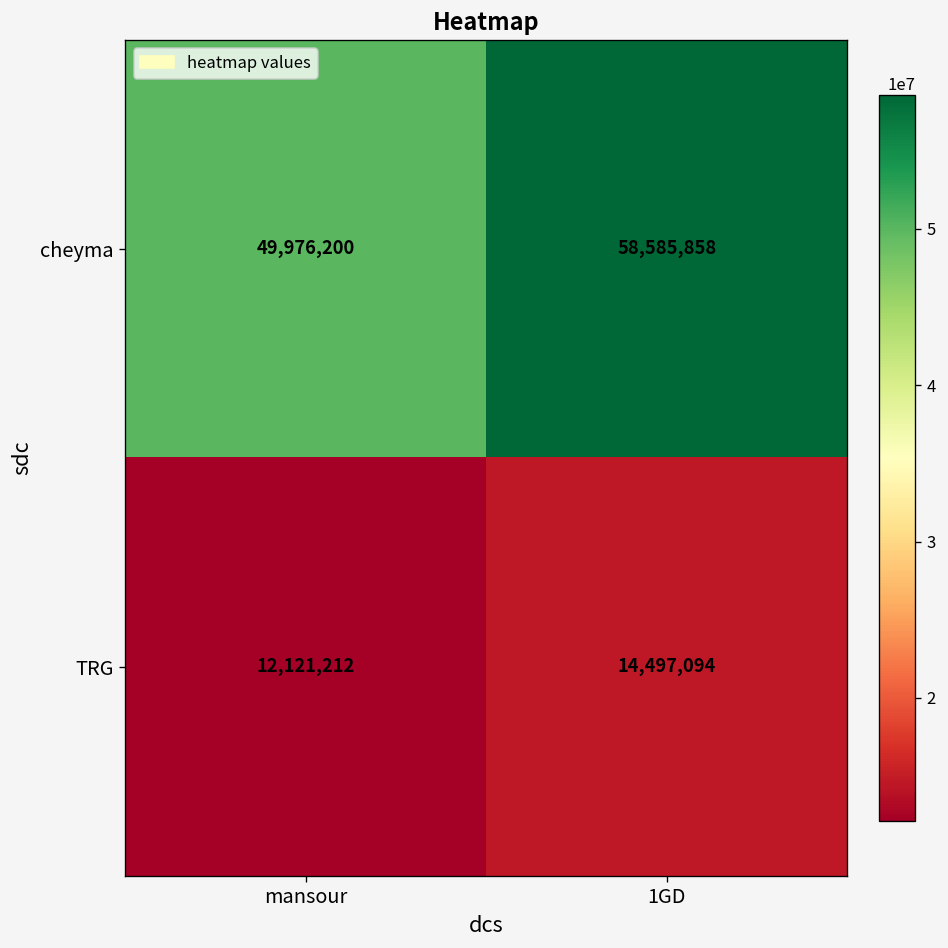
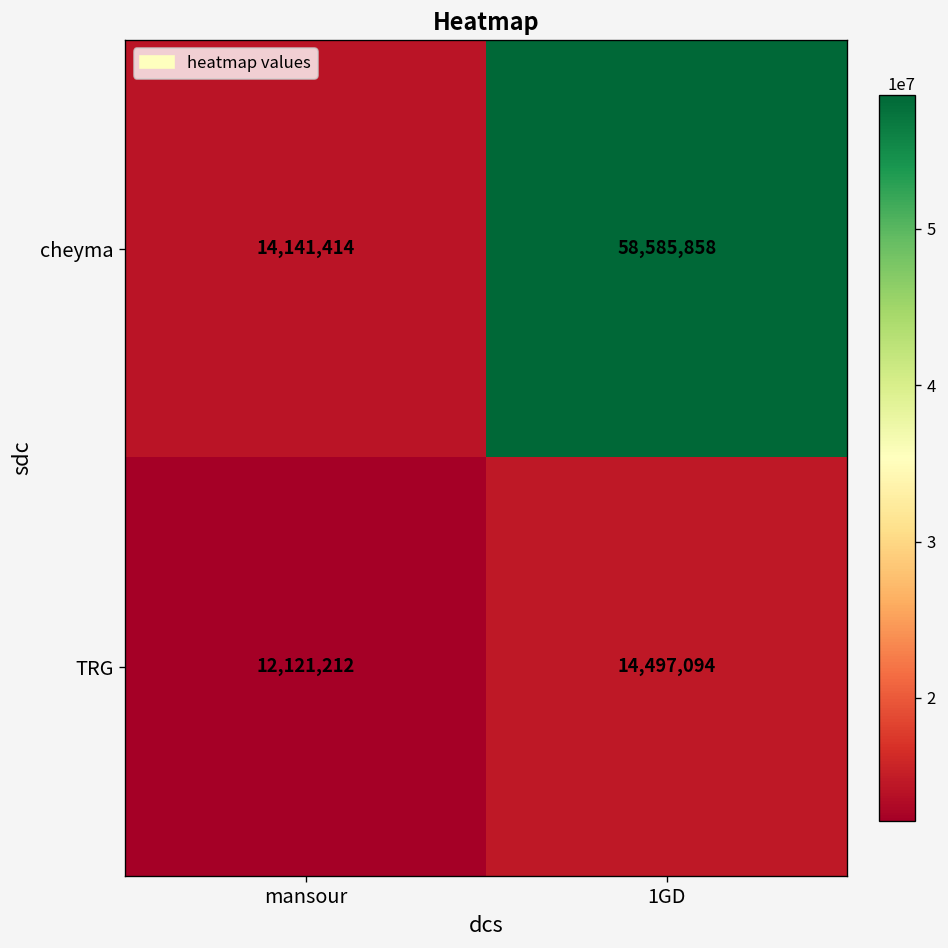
cheyma, mansour: 49,976,200 -> 14,141,414
